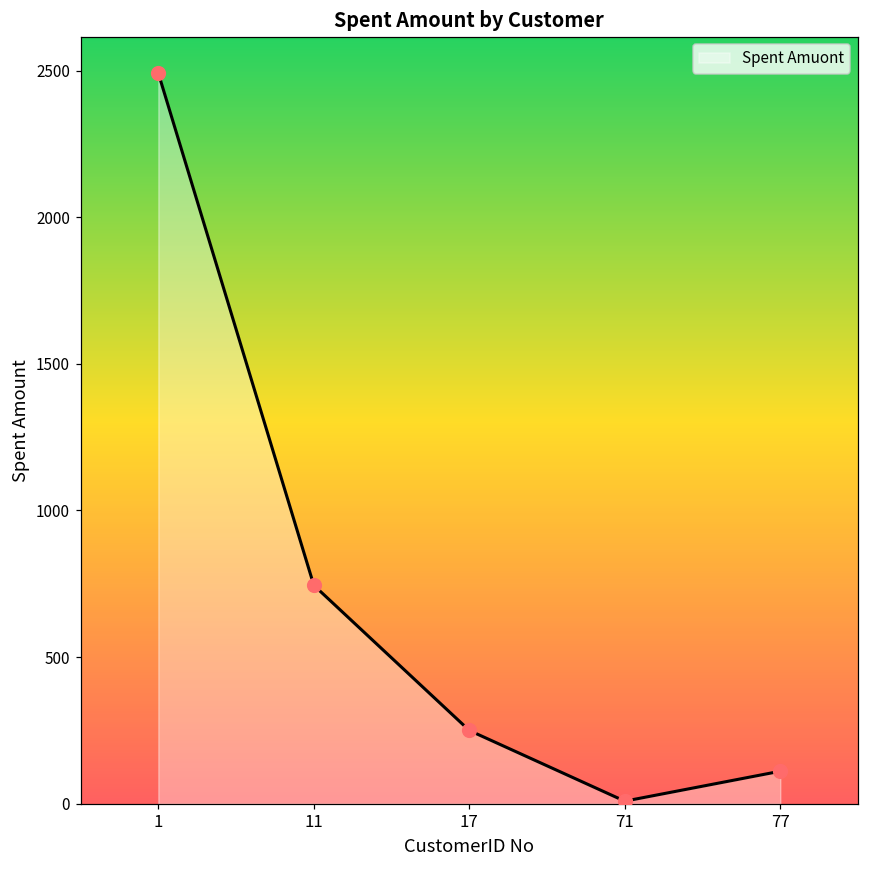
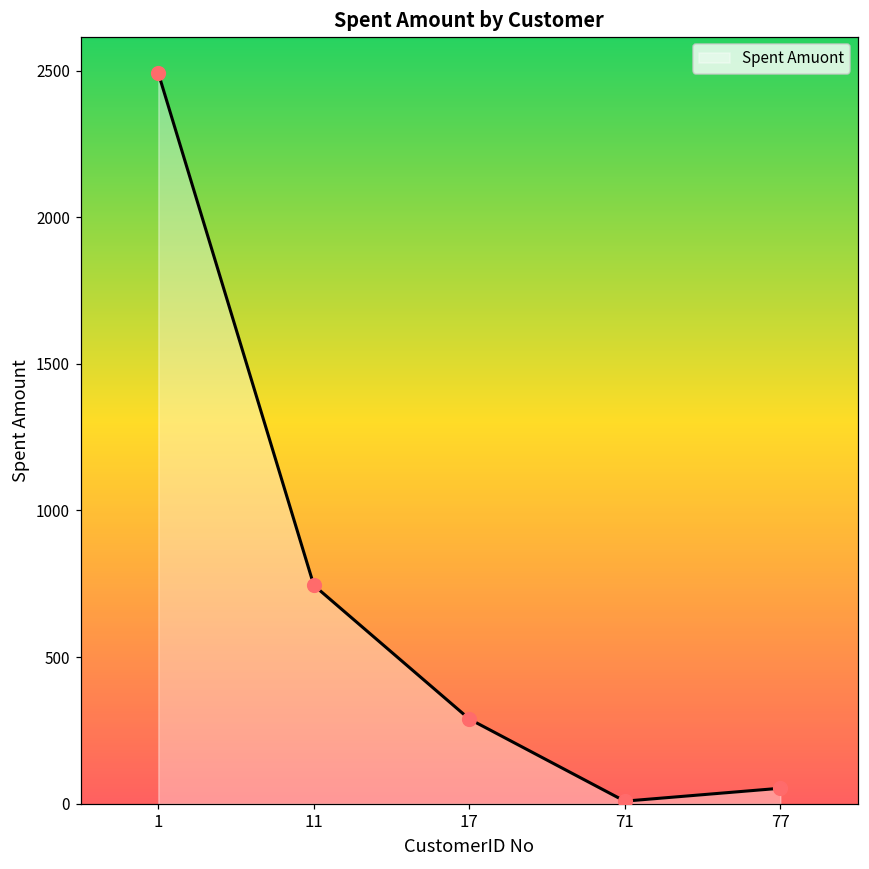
17: 250 -> 290
77: 110 -> 50
